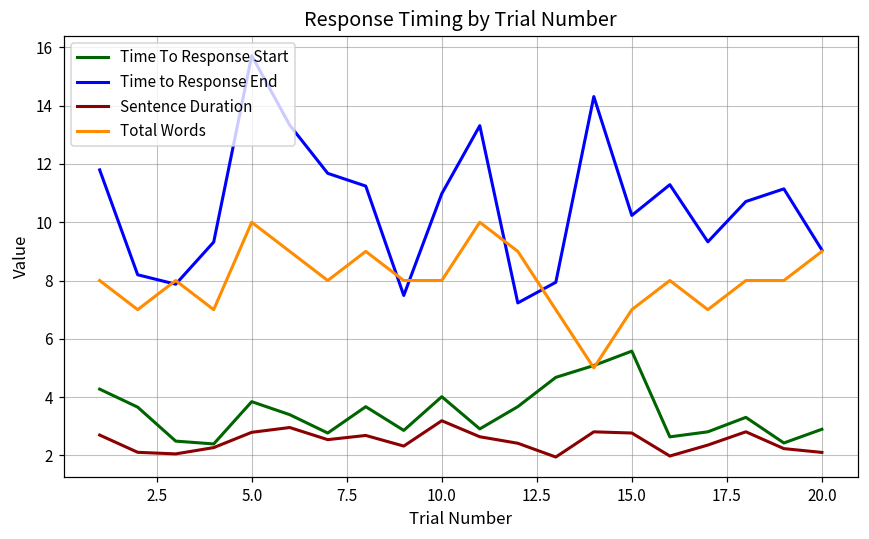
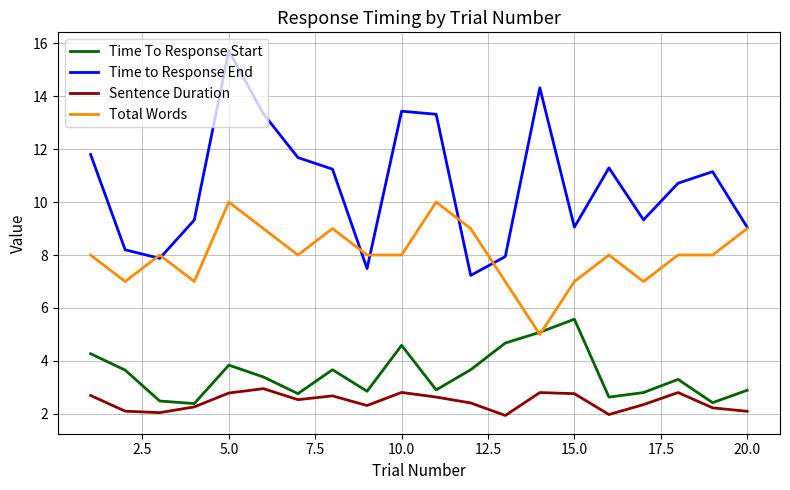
Time To Response Start, 10.0: 4.0 -> 4.6
Time to Response End, 10.0: 11.0 -> 13.4
Sentence Duration, 10.0: 3.2 -> 2.8
Time to Response End, 15.0: 10.2 -> 9.1
